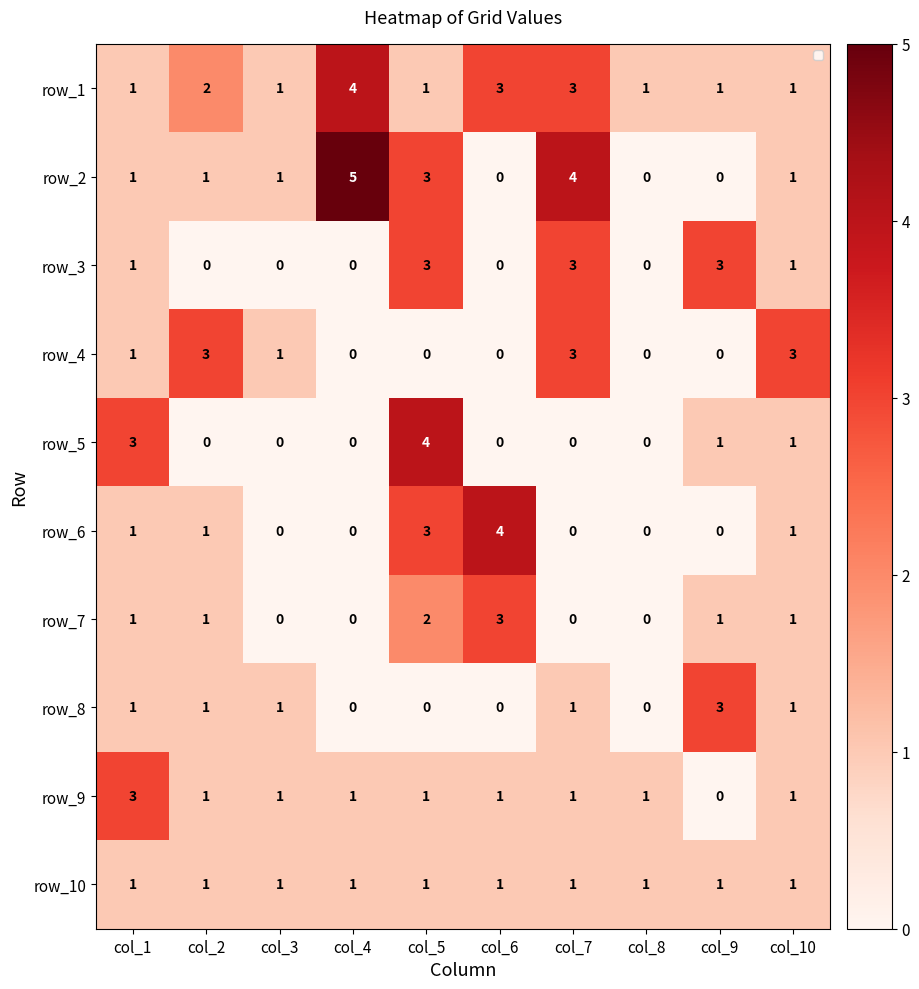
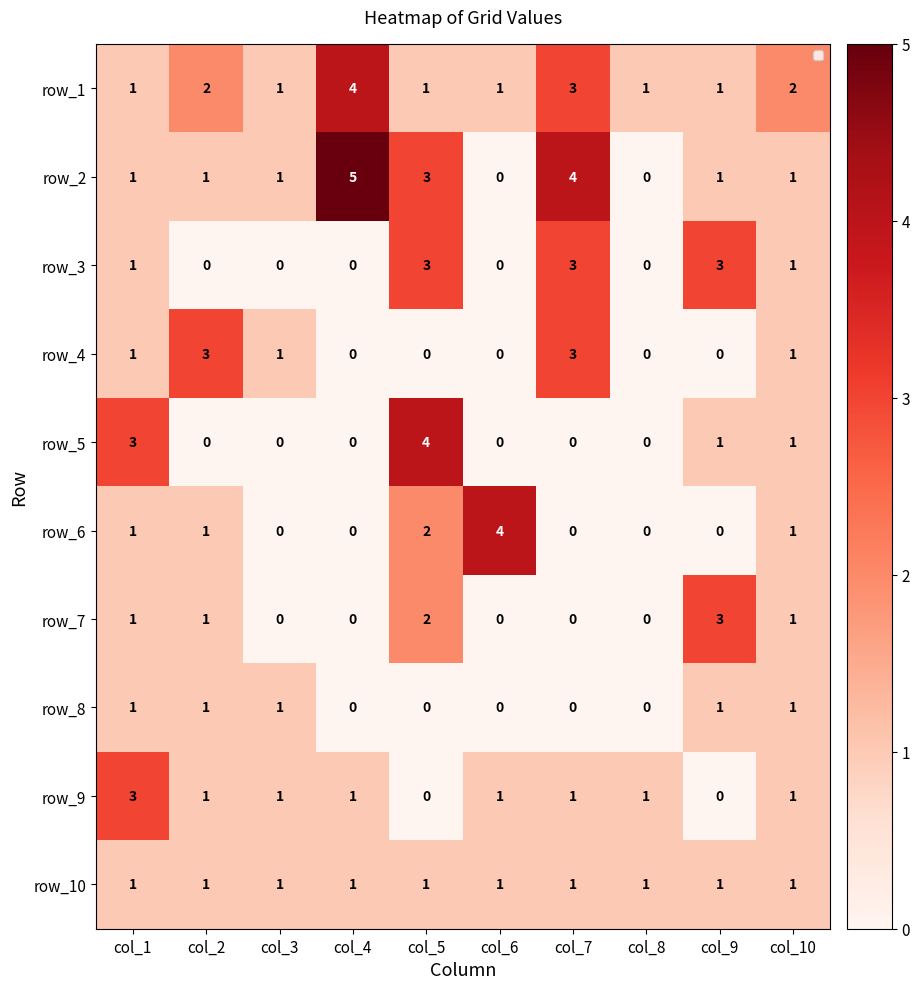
row_1, col_6: 3 -> 1
row_1, col_10: 1 -> 2
row_2, col_9: 0 -> 1
row_4, col_10: 3 -> 1
row_6, col_5: 3 -> 2
row_7, col_6: 3 -> 0
row_7, col_9: 1 -> 3
row_8, col_7: 1 -> 0
row_8, col_9: 3 -> 1
row_9, col_5: 1 -> 0
